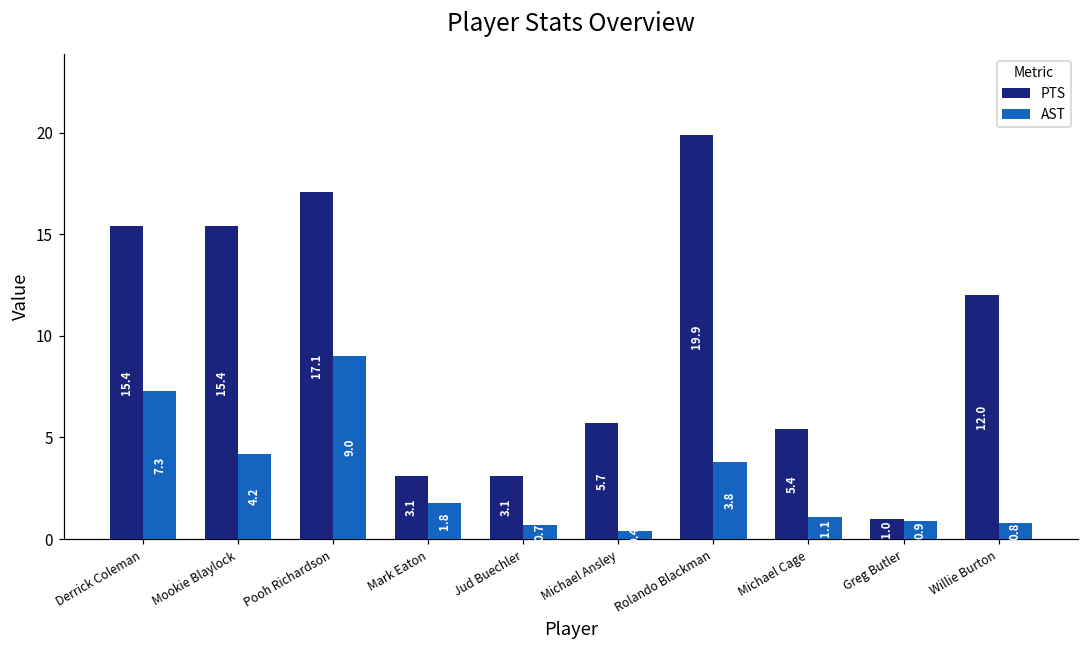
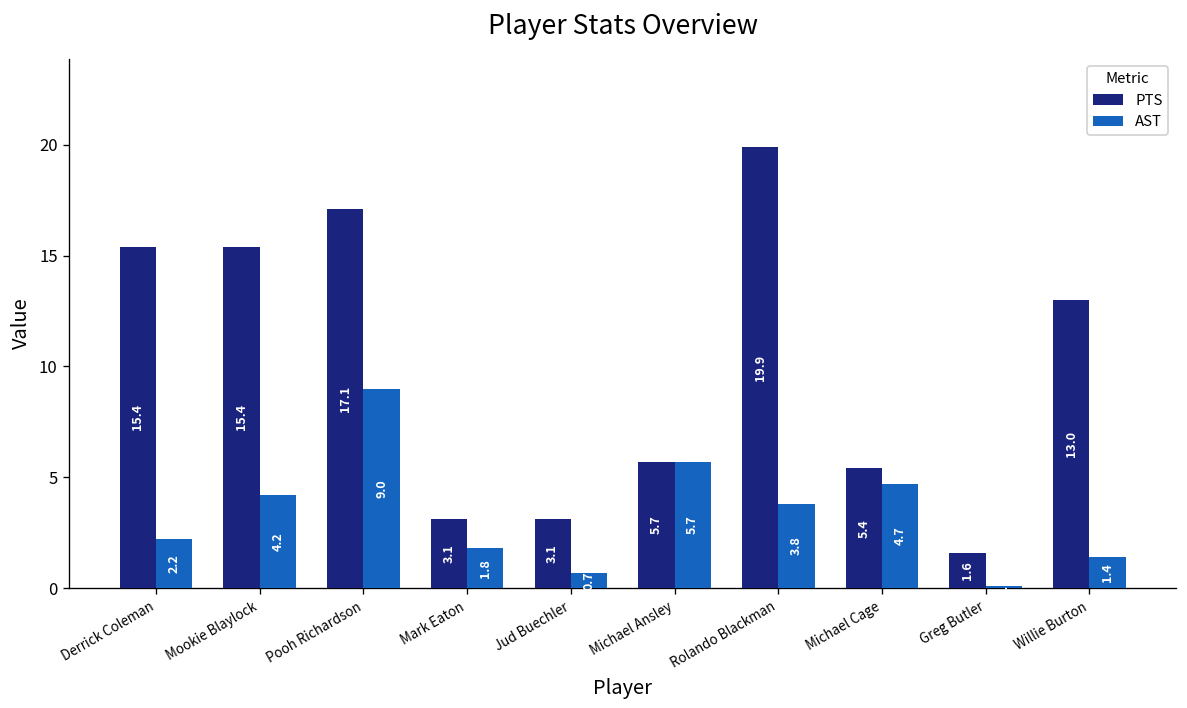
AST, Derrick Coleman: 7.3 -> 2.2
AST, Michael Ansley: 0.4 -> 5.7
AST, Michael Cage: 1.1 -> 4.7
PTS, Greg Butler: 1.0 -> 1.6
AST, Greg Butler: 0.9 -> 0.1
PTS, Willie Burton: 12.0 -> 13.0
AST, Willie Burton: 0.8 -> 1.4
